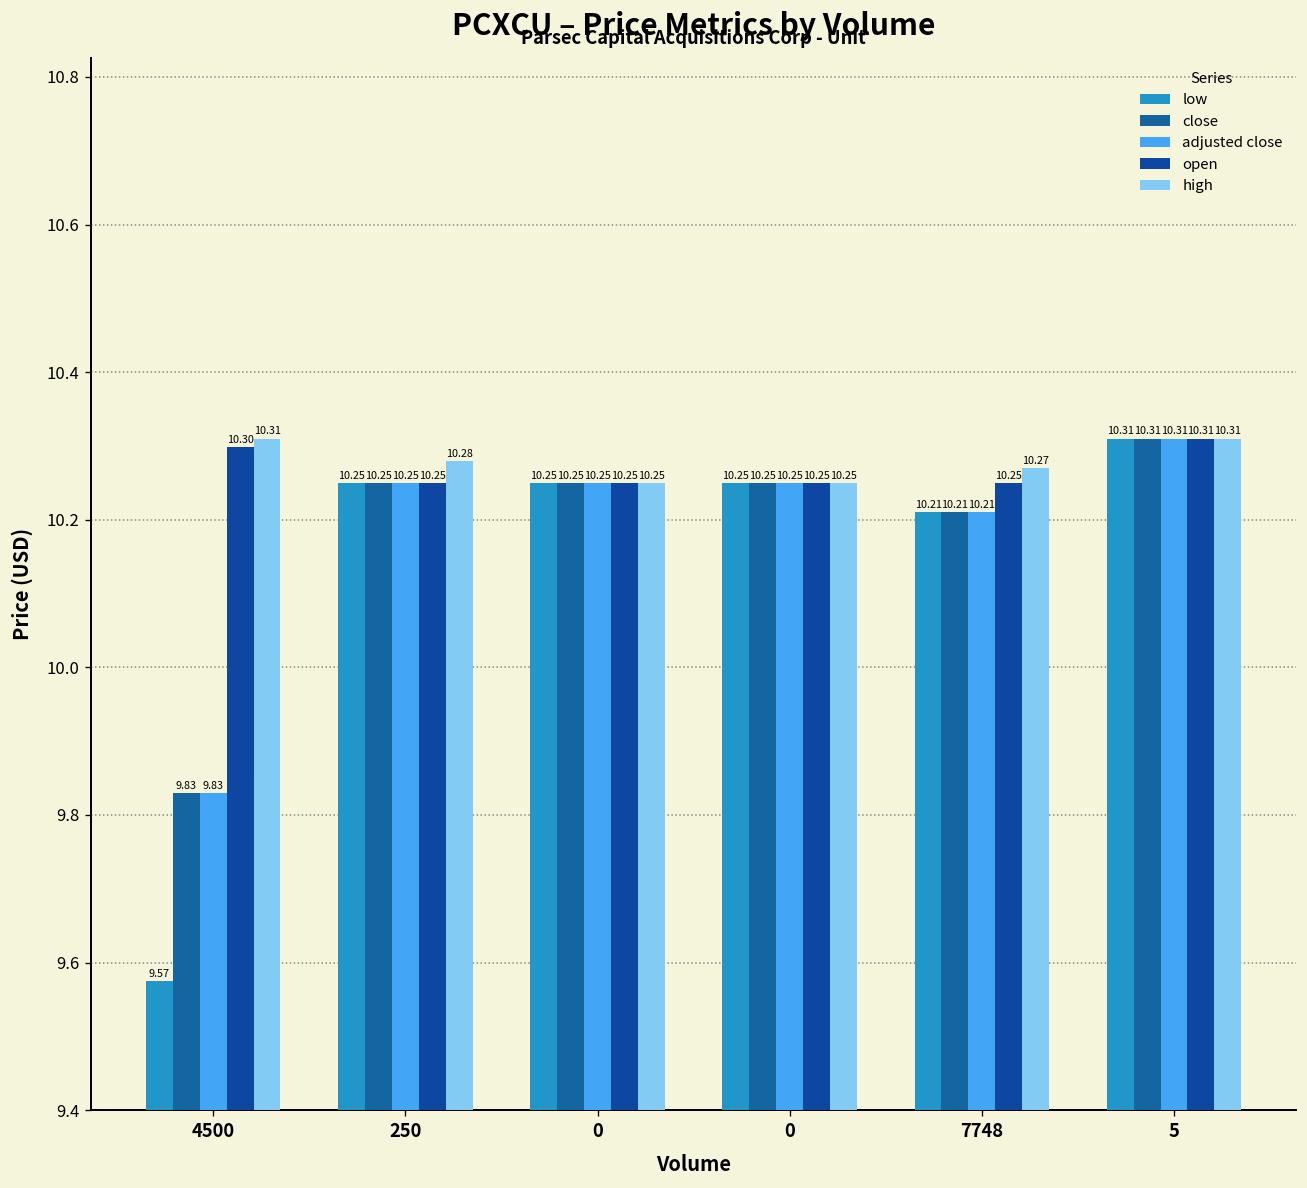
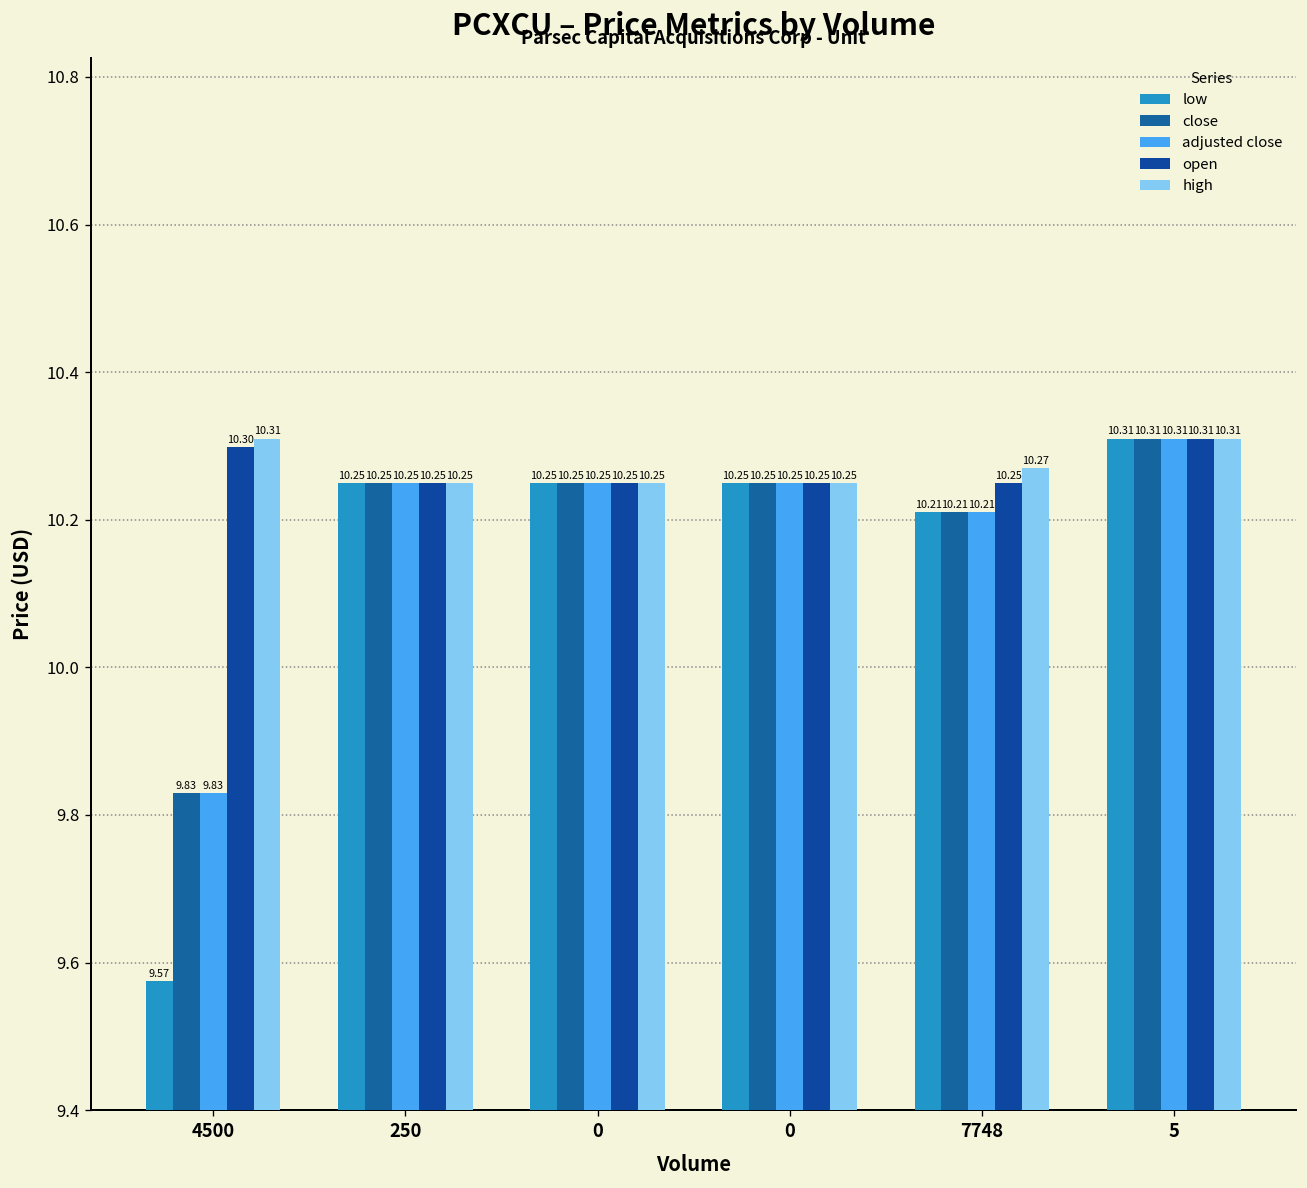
high, 250: 10.28 -> 10.25
